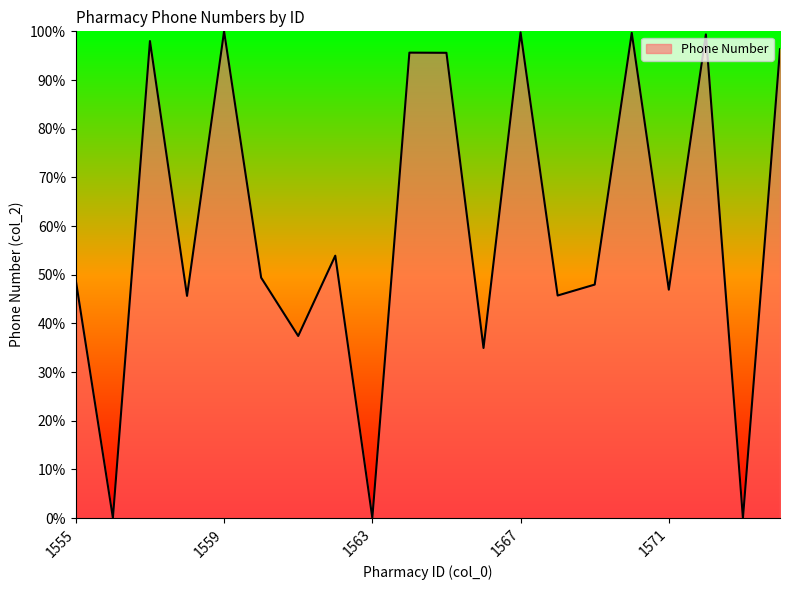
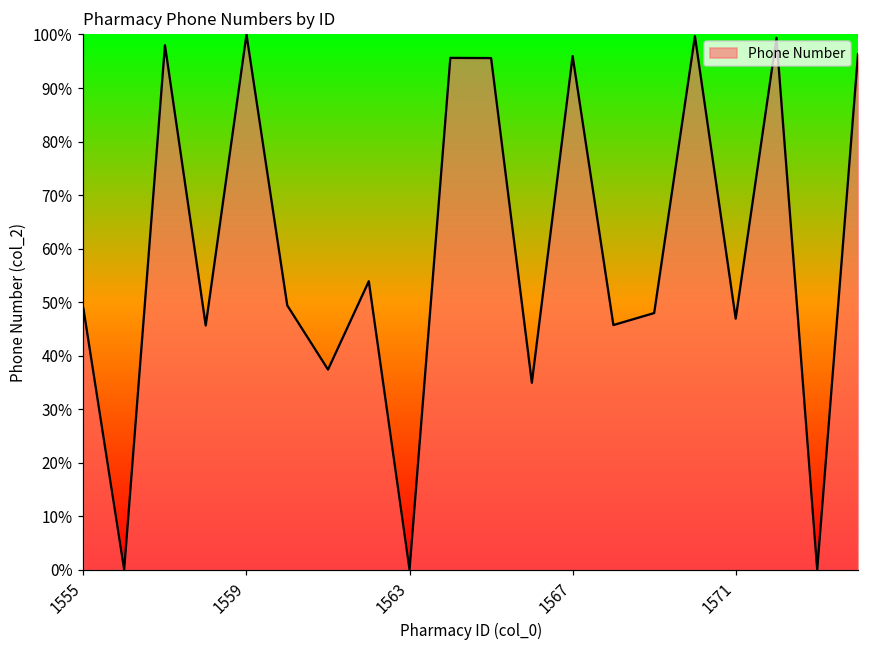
1567: 100% -> 96%
